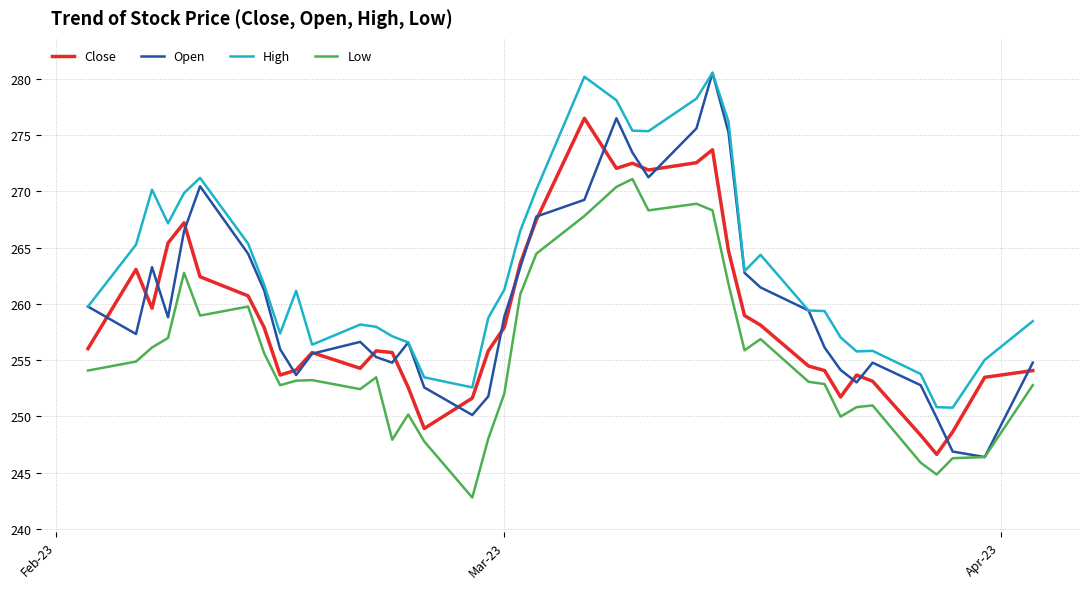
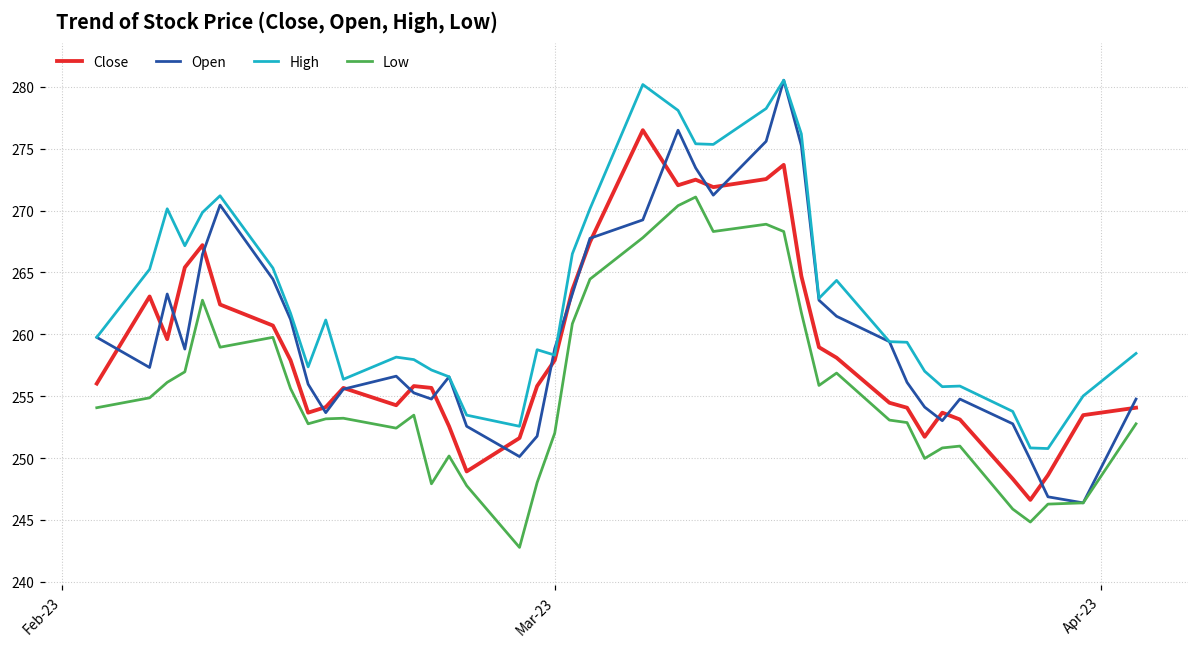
High, Mar-23: 261.3 -> 258.3
